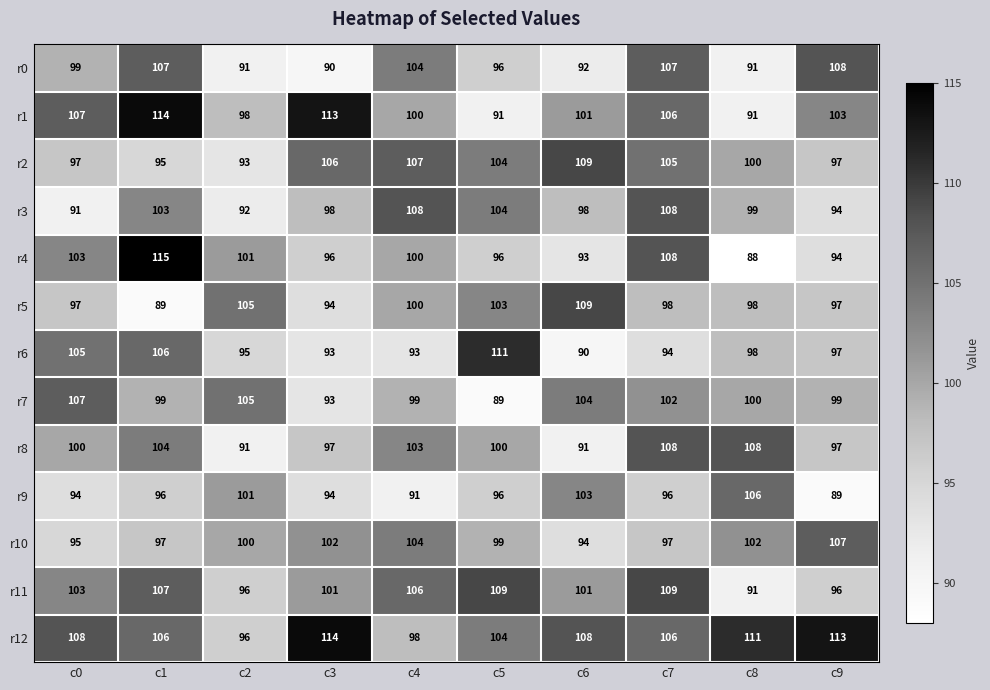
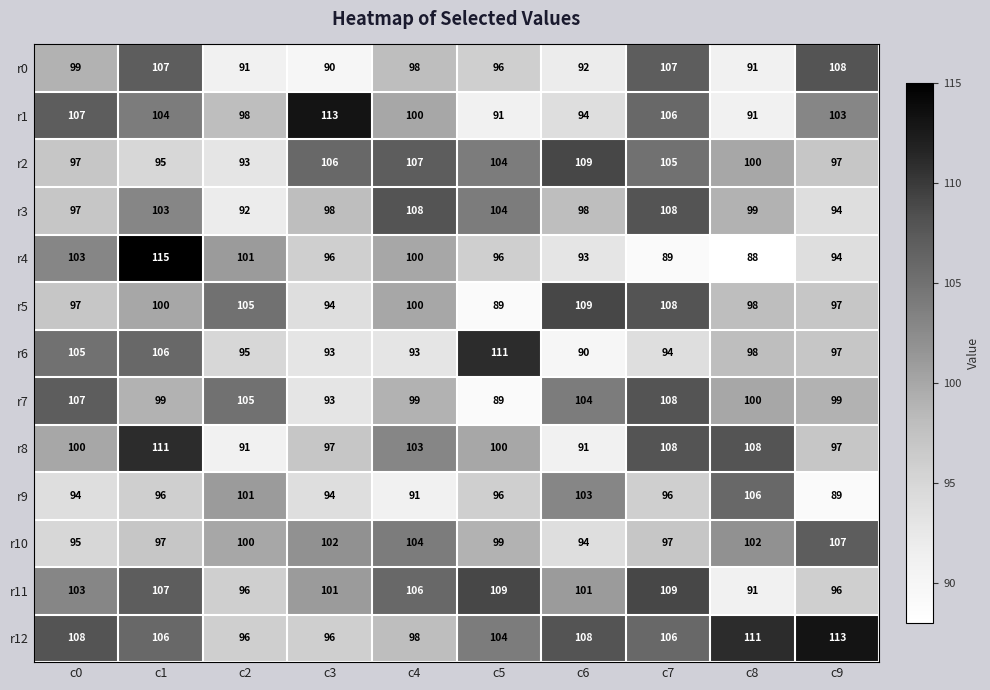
r0, c4: 104 -> 98
r1, c1: 114 -> 104
r1, c6: 101 -> 94
r3, c0: 91 -> 97
r4, c7: 108 -> 89
r5, c1: 89 -> 100
r5, c5: 103 -> 89
r5, c7: 98 -> 108
r7, c7: 102 -> 108
r8, c1: 104 -> 111
r12, c3: 114 -> 96
